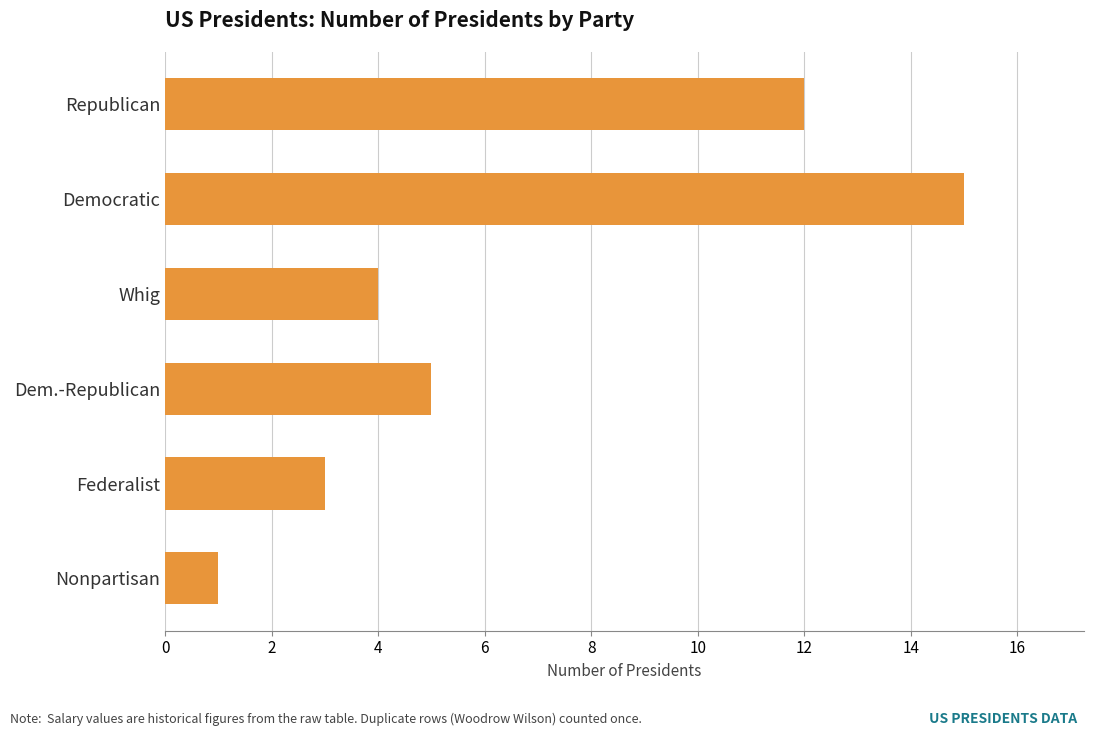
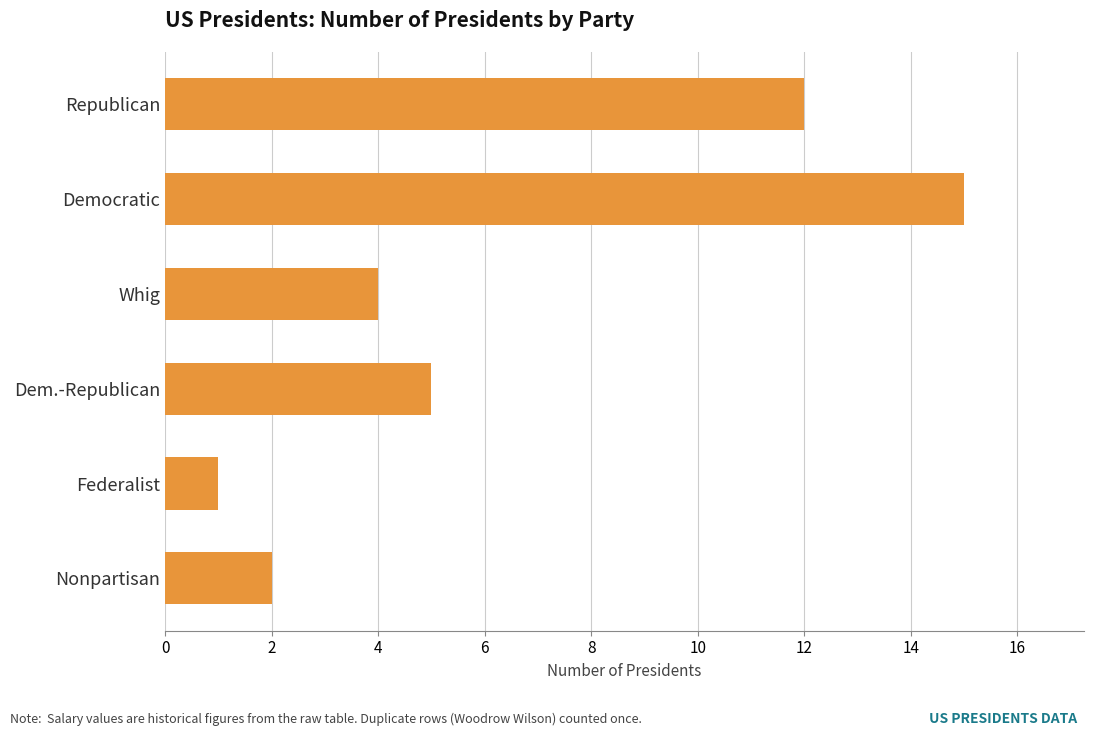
Federalist: 3 -> 1
Nonpartisan: 1 -> 2
